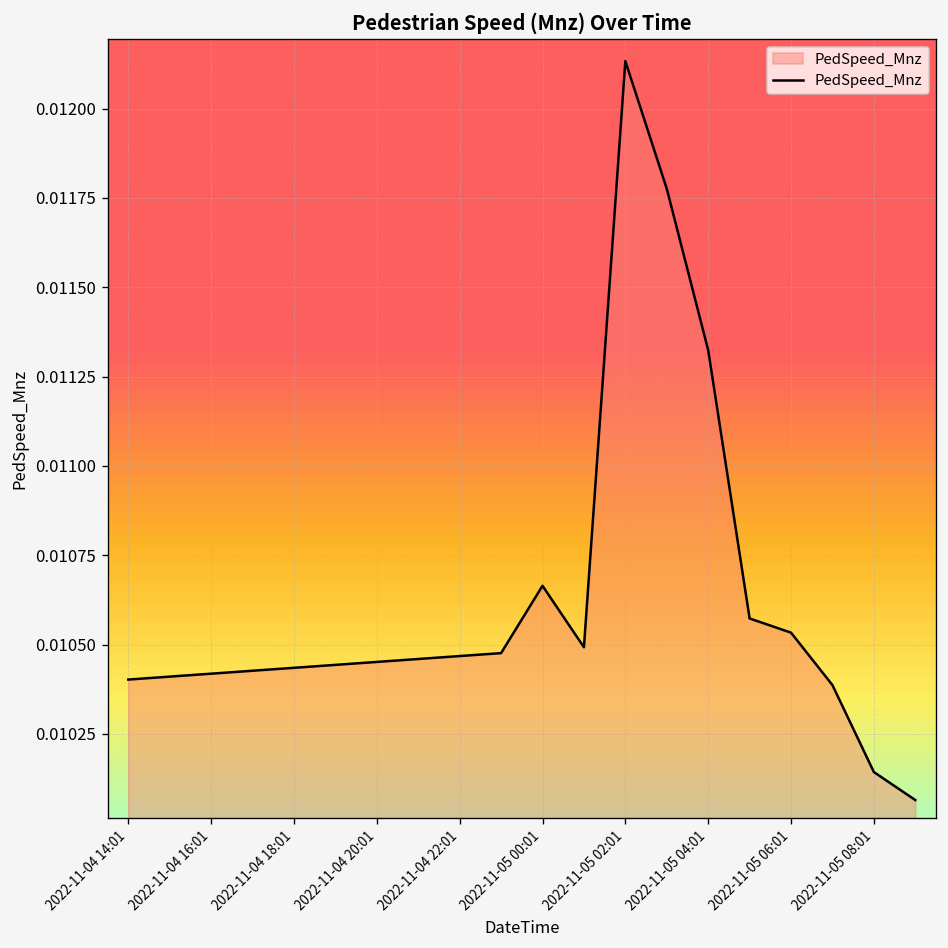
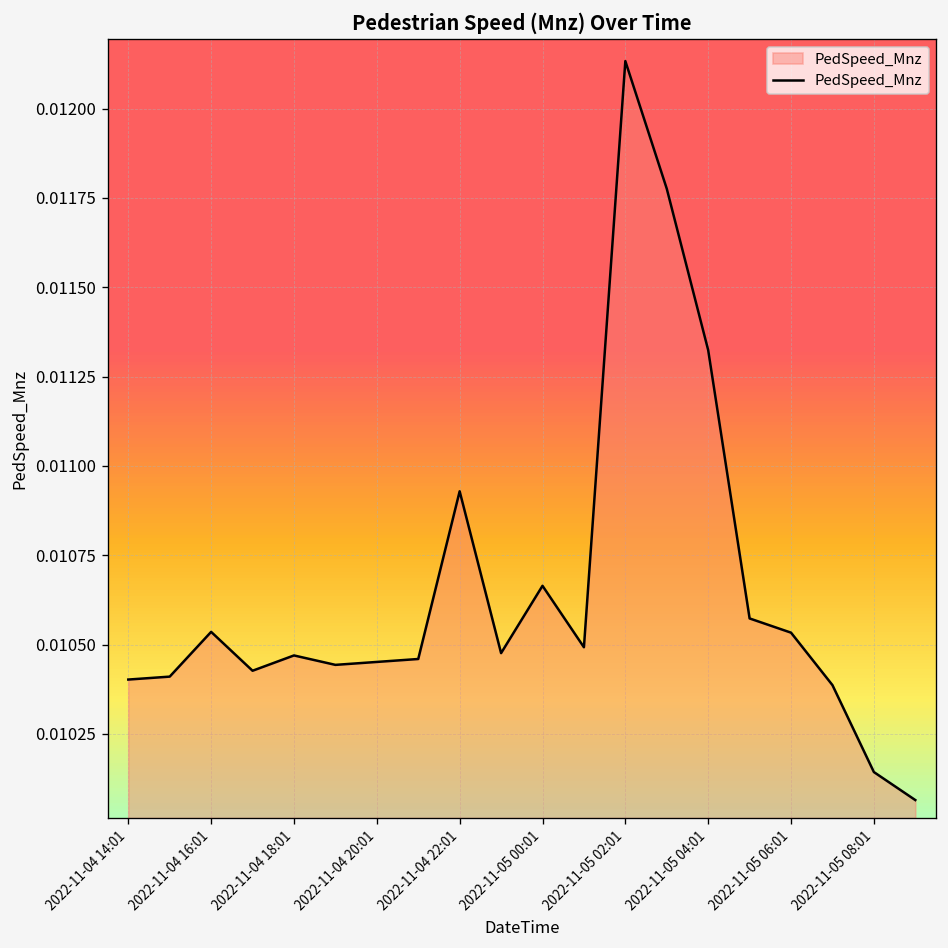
2022-11-04 16:01: 0.01042 -> 0.01054
2022-11-04 18:01: 0.01043 -> 0.01047
2022-11-04 22:01: 0.01047 -> 0.01093
